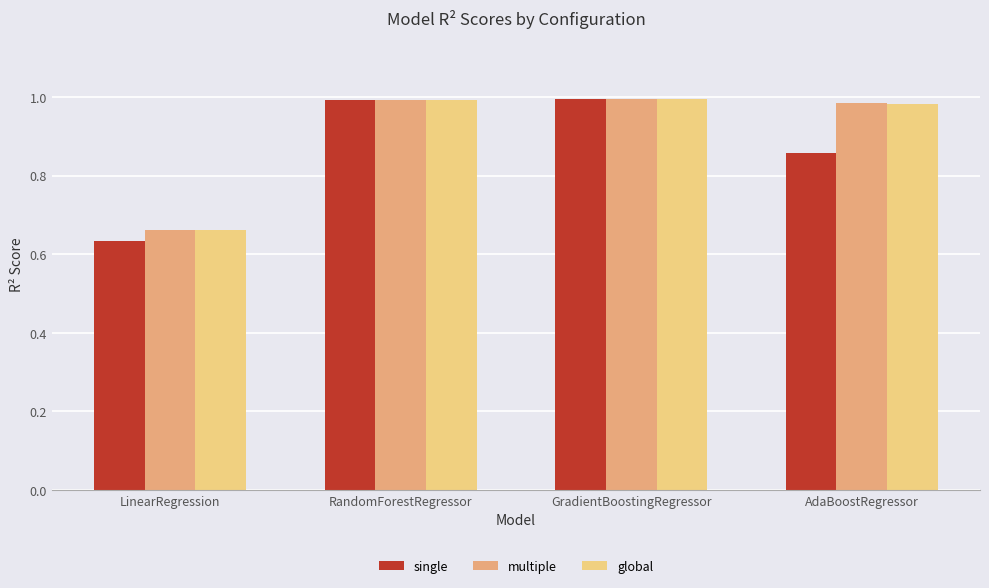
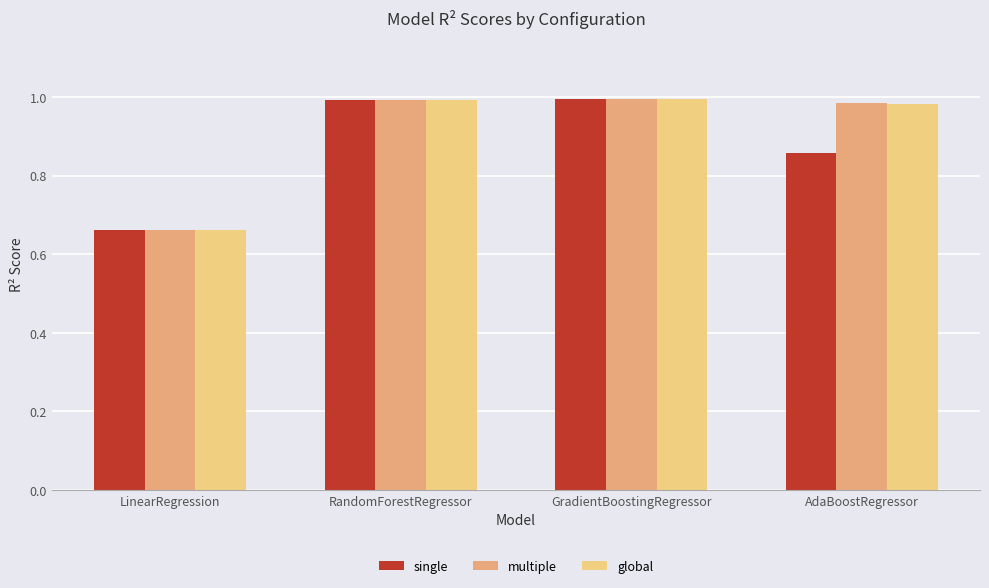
single, LinearRegression: 0.63 -> 0.66
